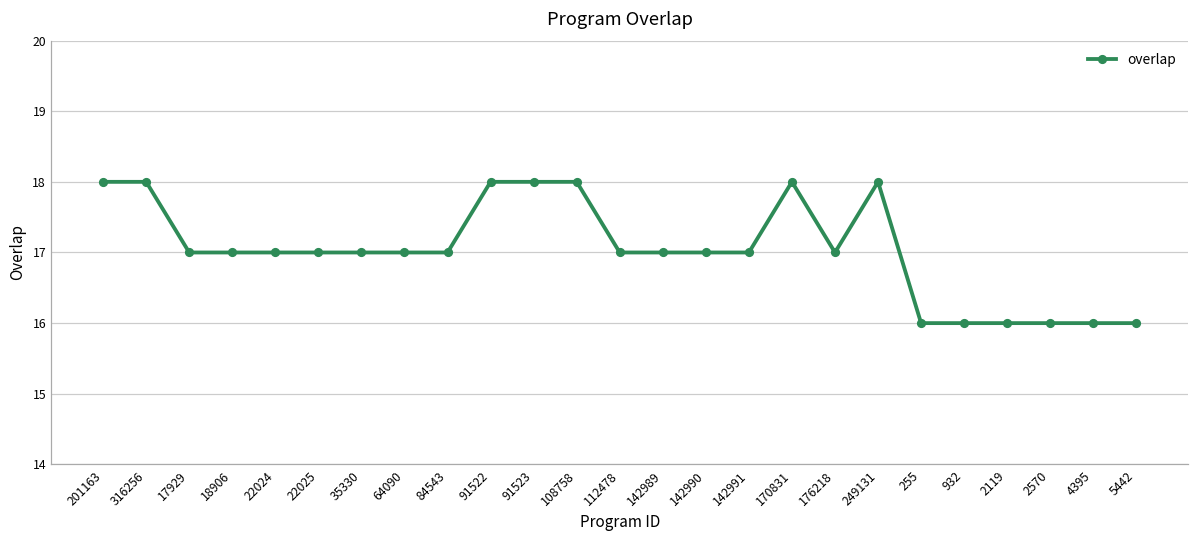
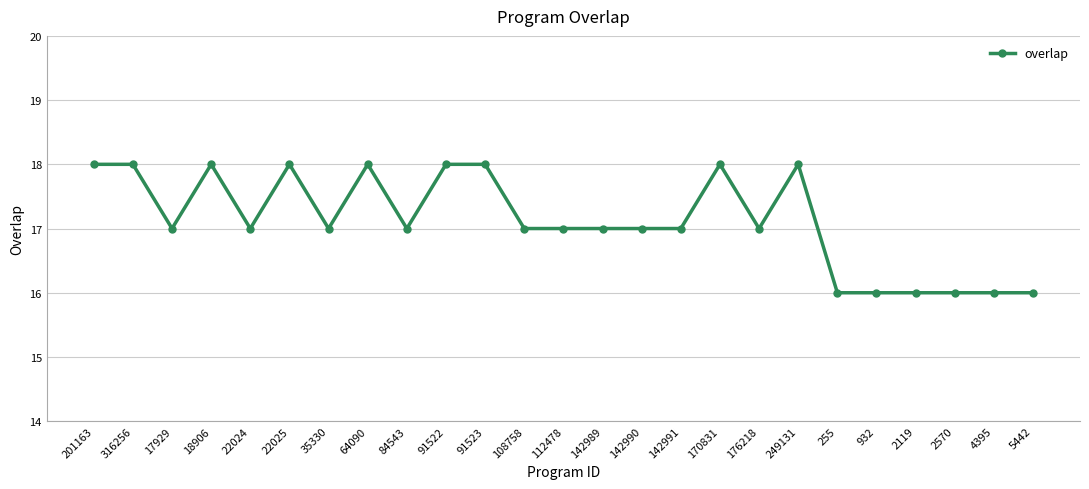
18906: 17 -> 18
22025: 17 -> 18
64090: 17 -> 18
108758: 18 -> 17
